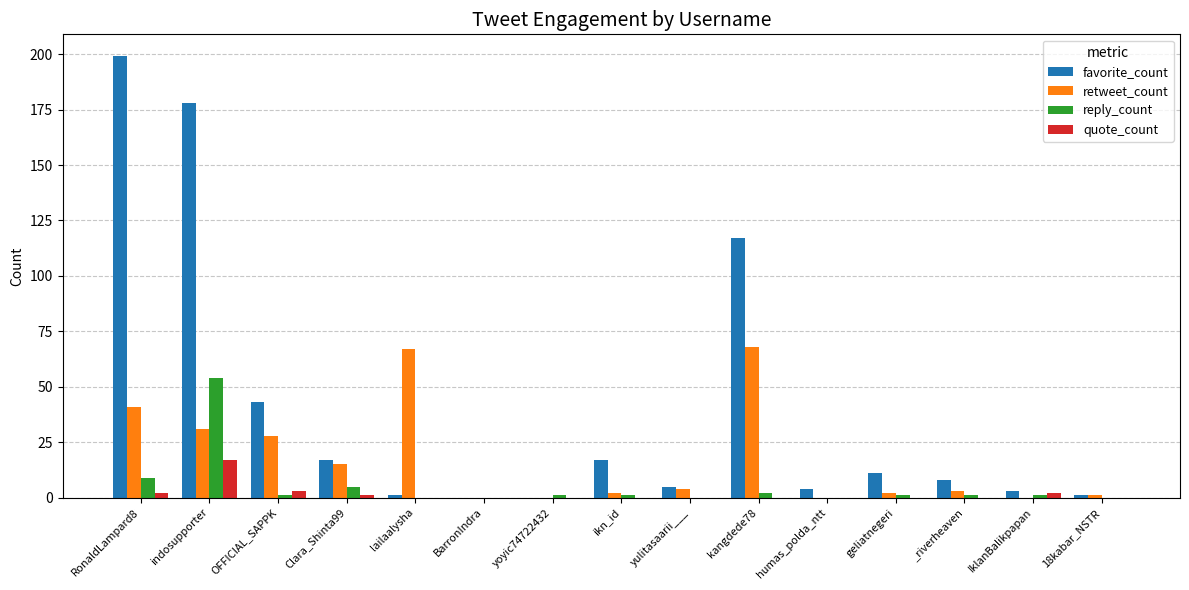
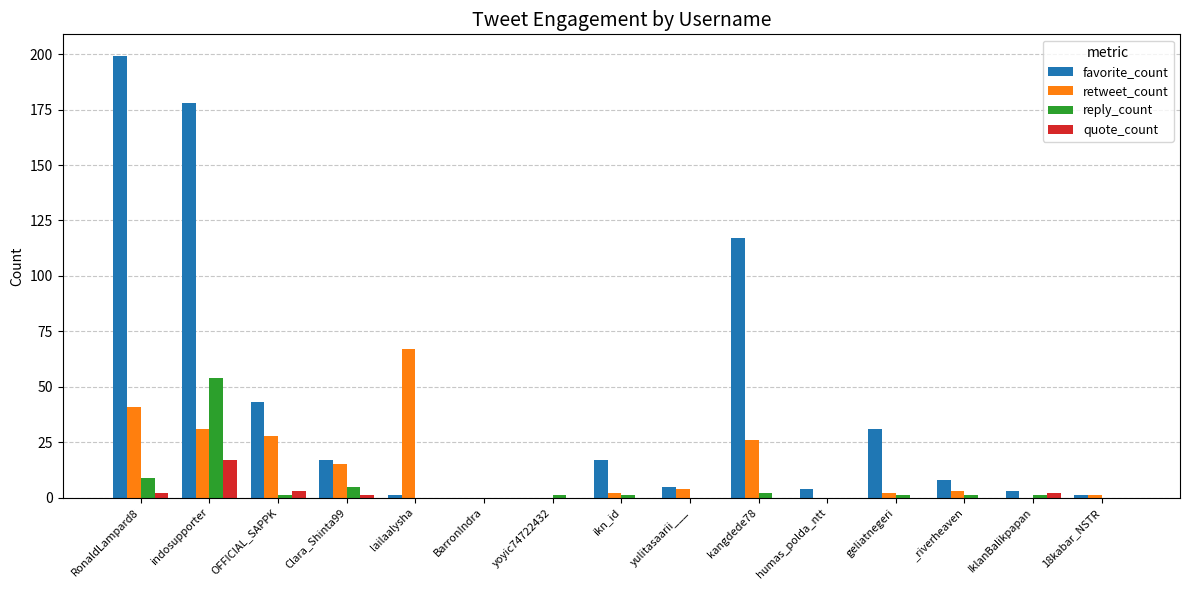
retweet_count, kangdede78: 68 -> 26
favorite_count, geliatnegeri: 11 -> 31
